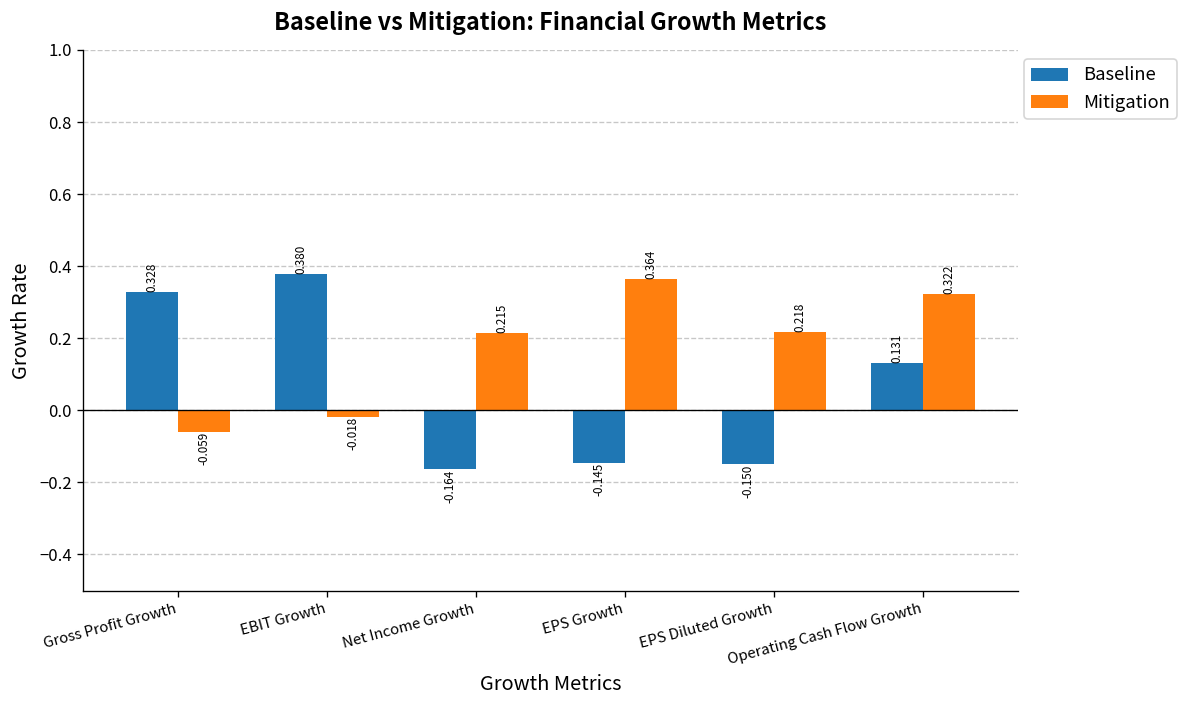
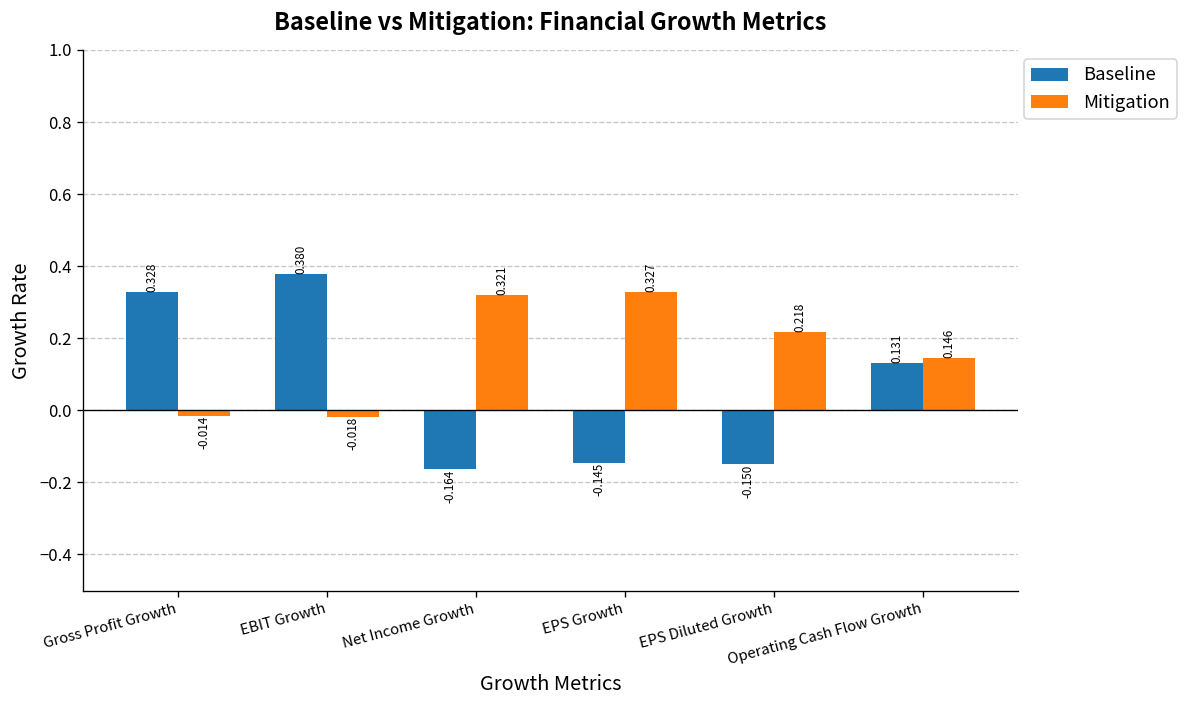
Mitigation, Gross Profit Growth: -0.059 -> -0.014
Mitigation, Net Income Growth: 0.215 -> 0.321
Mitigation, EPS Growth: 0.364 -> 0.327
Mitigation, Operating Cash Flow Growth: 0.322 -> 0.146
